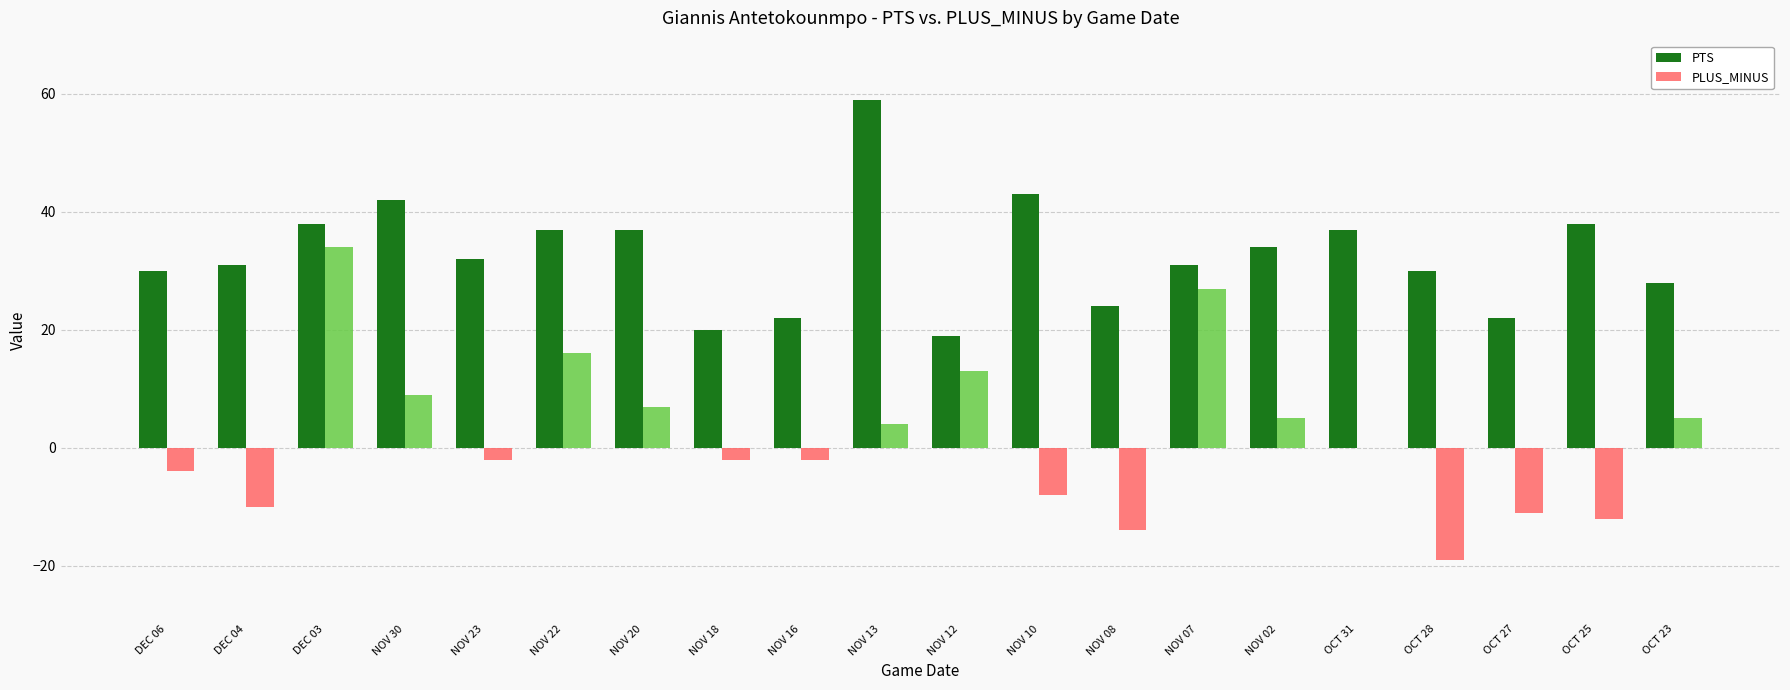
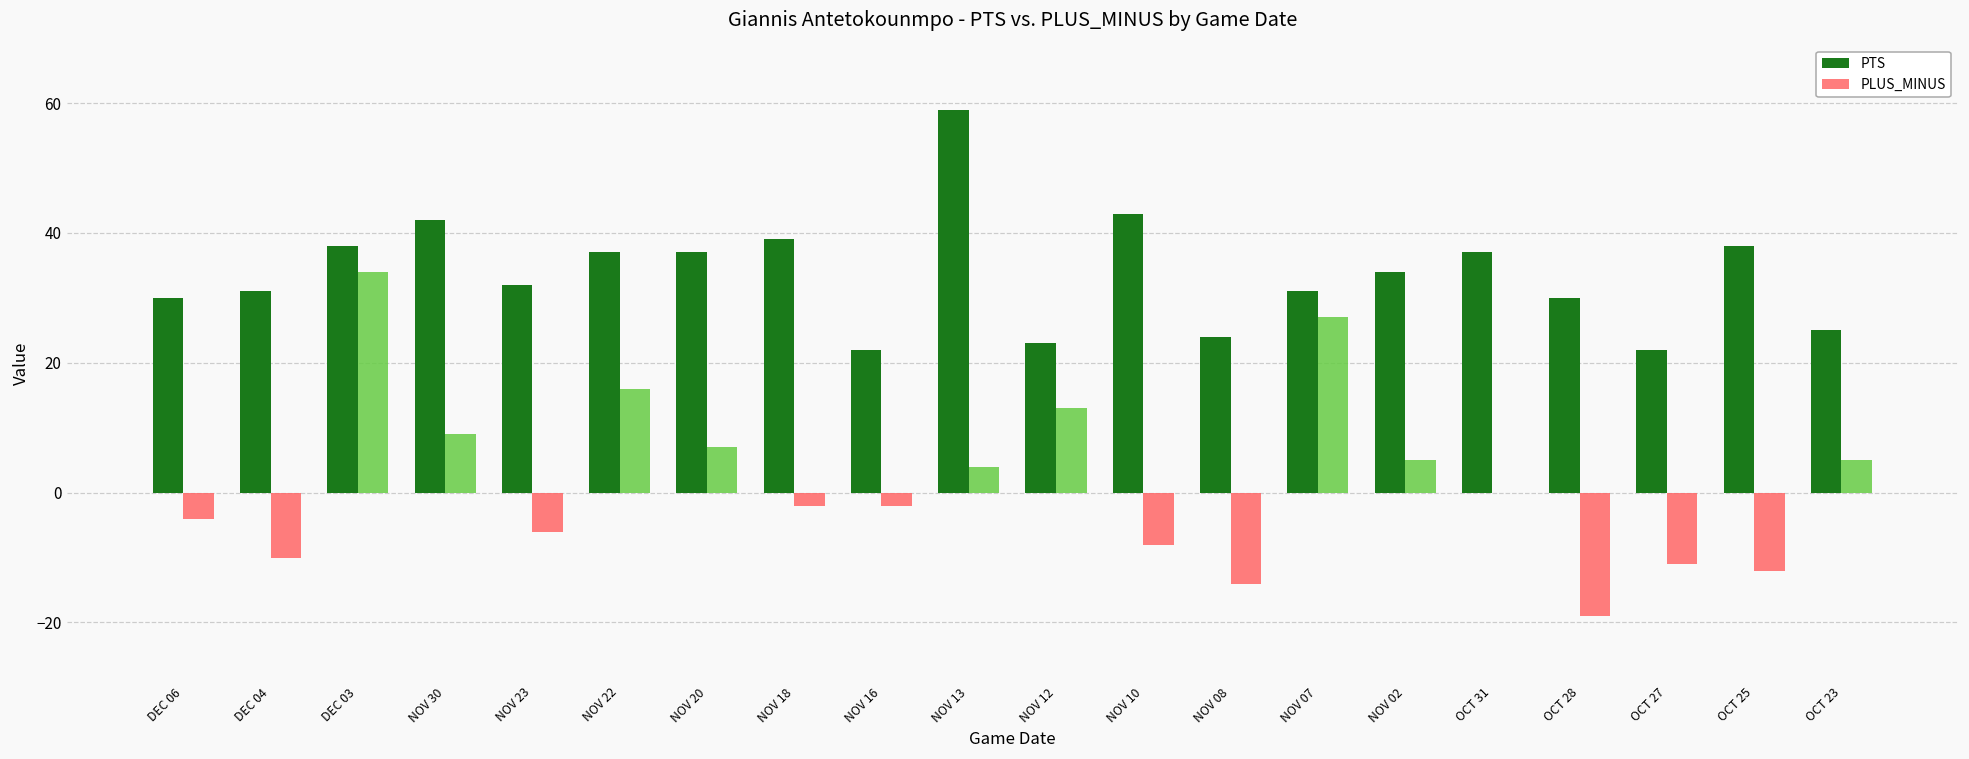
PLUS_MINUS, NOV 23: -2 -> -6
PTS, NOV 18: 20 -> 39
PTS, NOV 12: 19 -> 23
PTS, OCT 23: 28 -> 25
